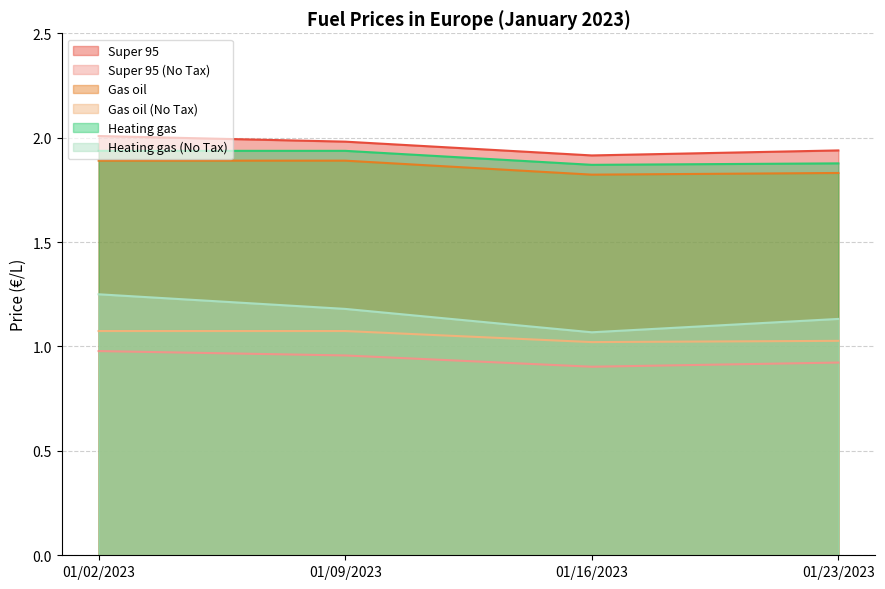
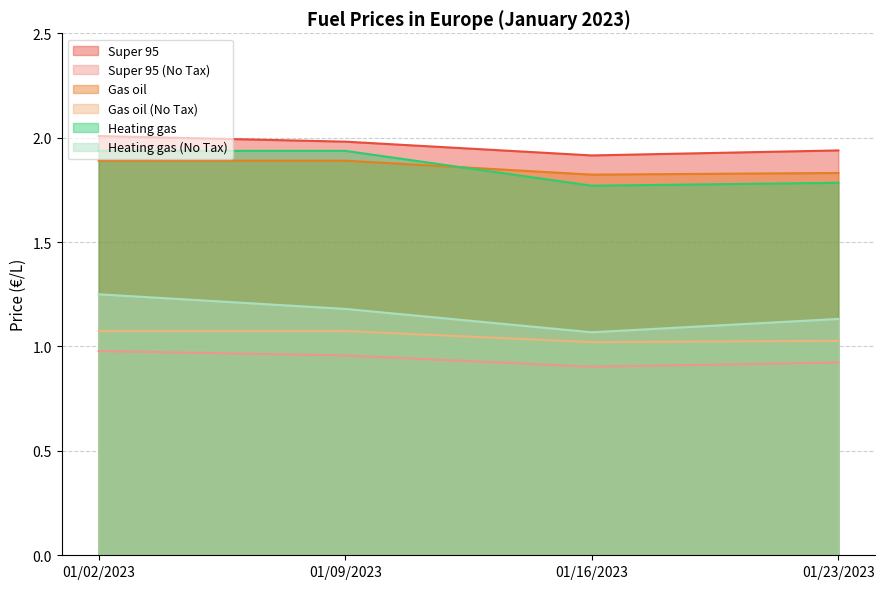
Heating gas, 01/16/2023: 1.87 -> 1.77
Heating gas, 01/23/2023: 1.88 -> 1.78
